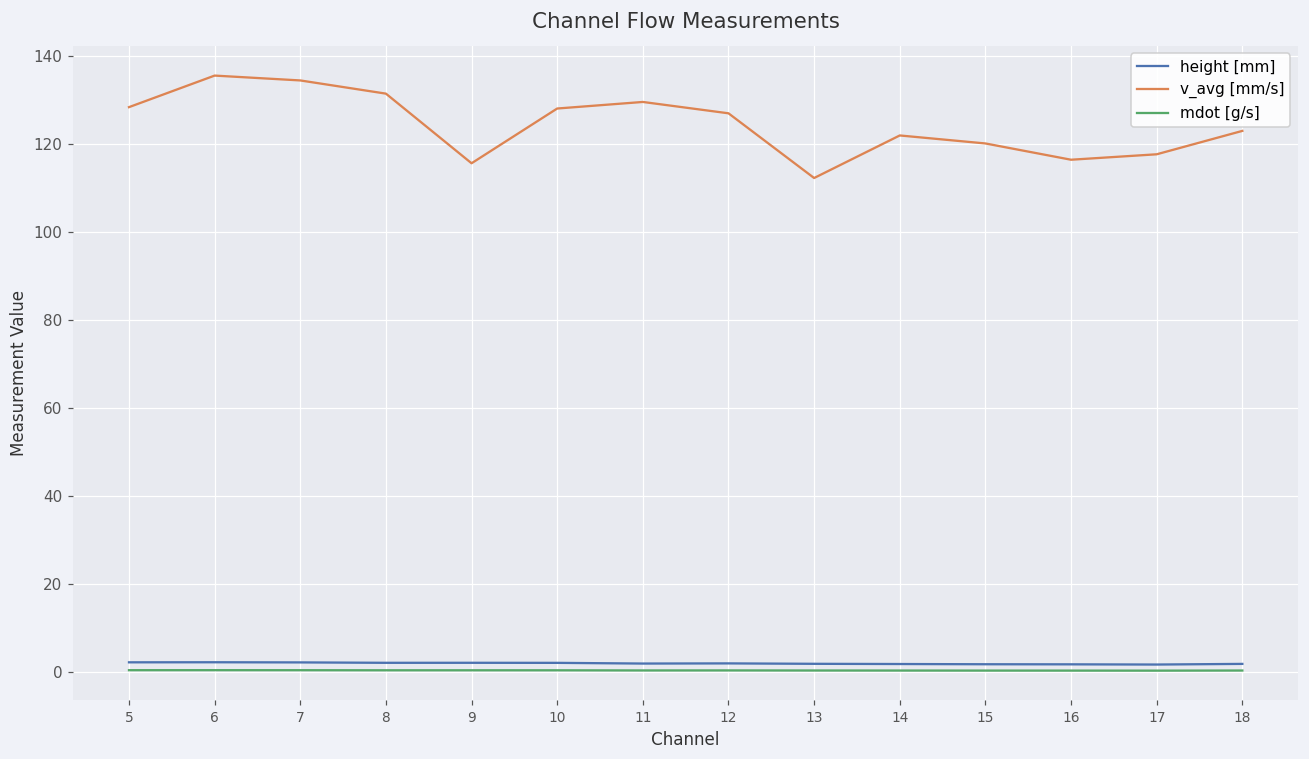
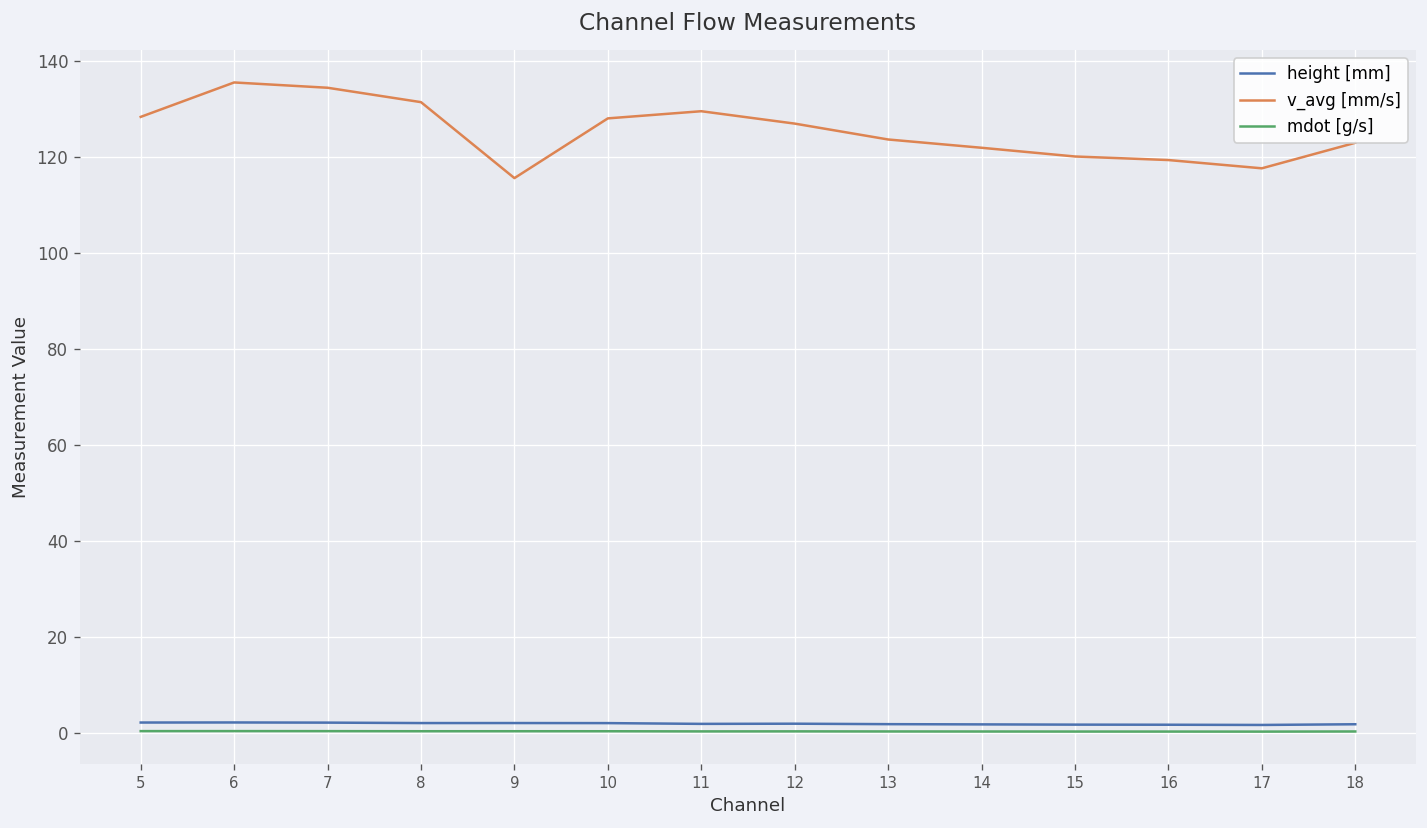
v_avg [mm/s], 13: 112 -> 124
v_avg [mm/s], 16: 116 -> 119
